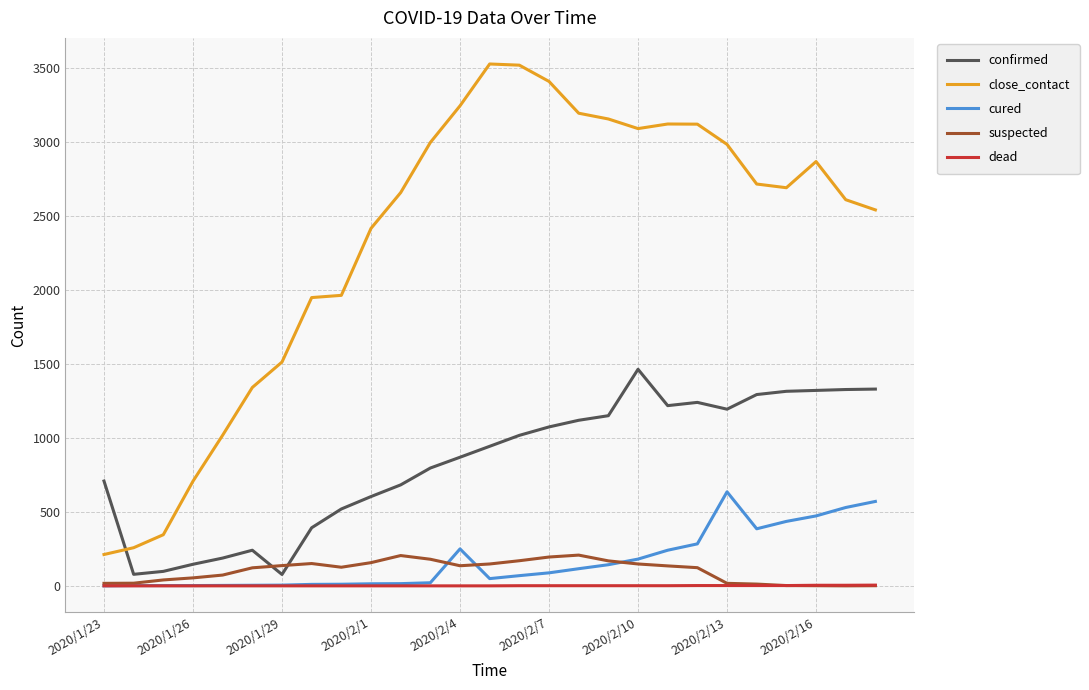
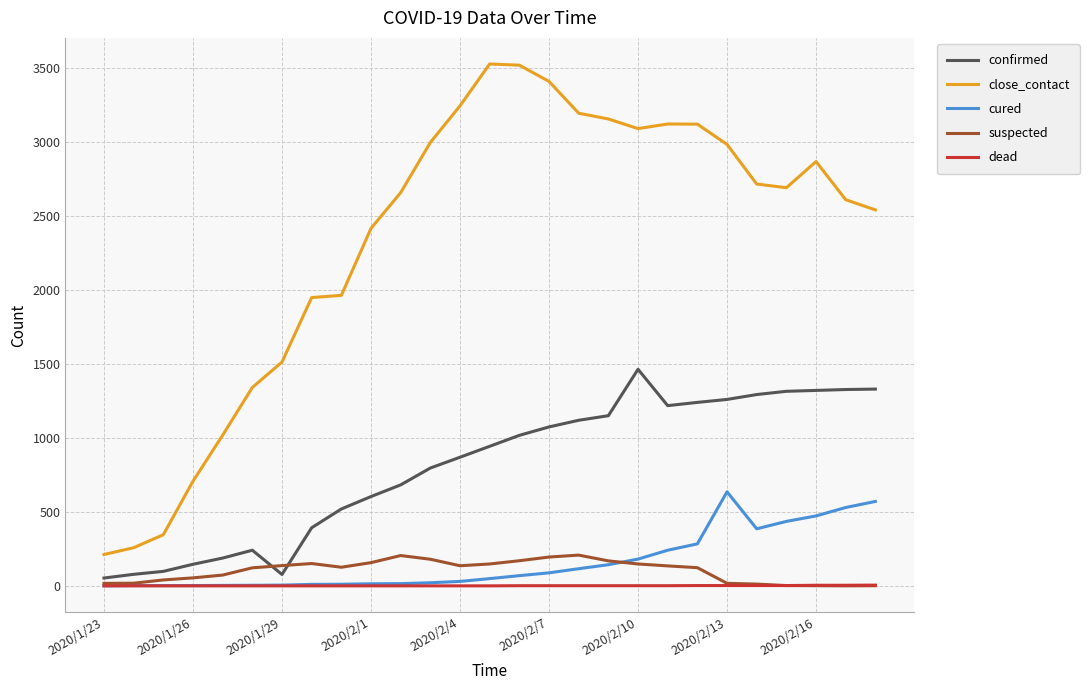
confirmed, 2020/1/23: 710 -> 50
cured, 2020/2/4: 250 -> 30
confirmed, 2020/2/13: 1200 -> 1260
